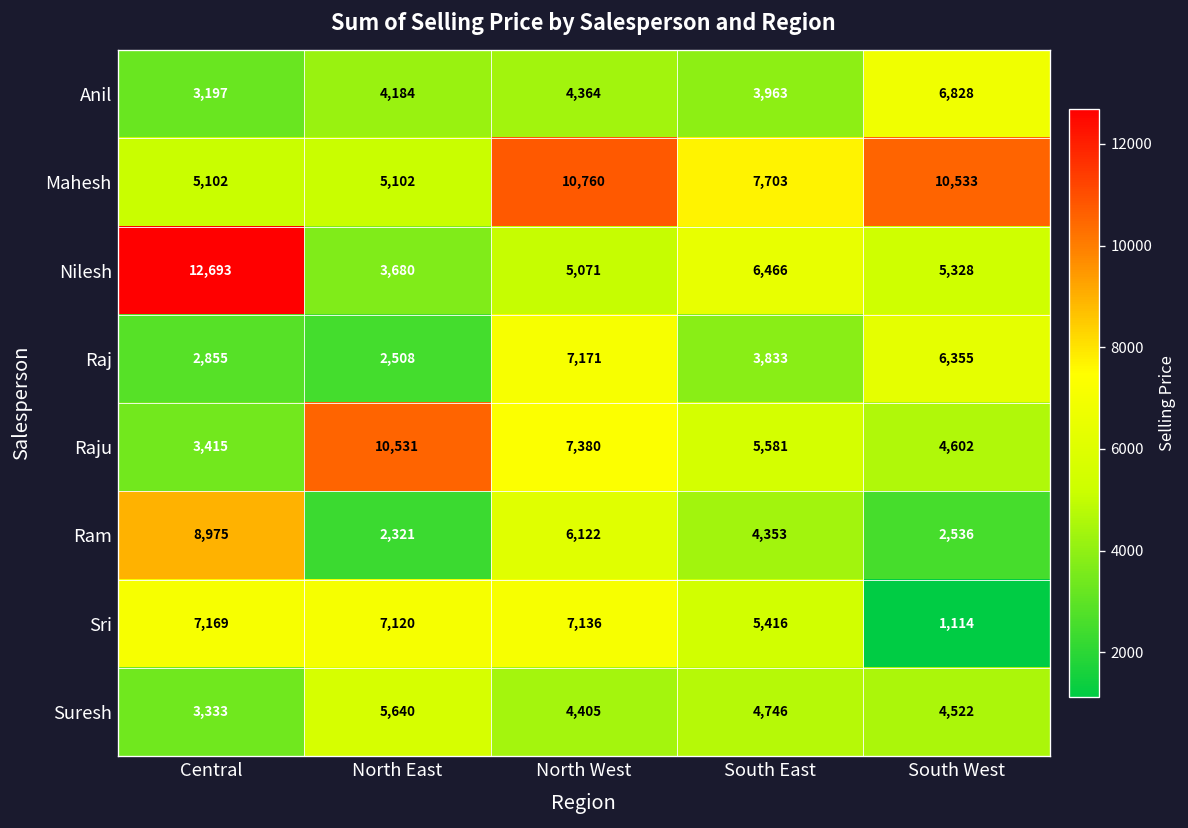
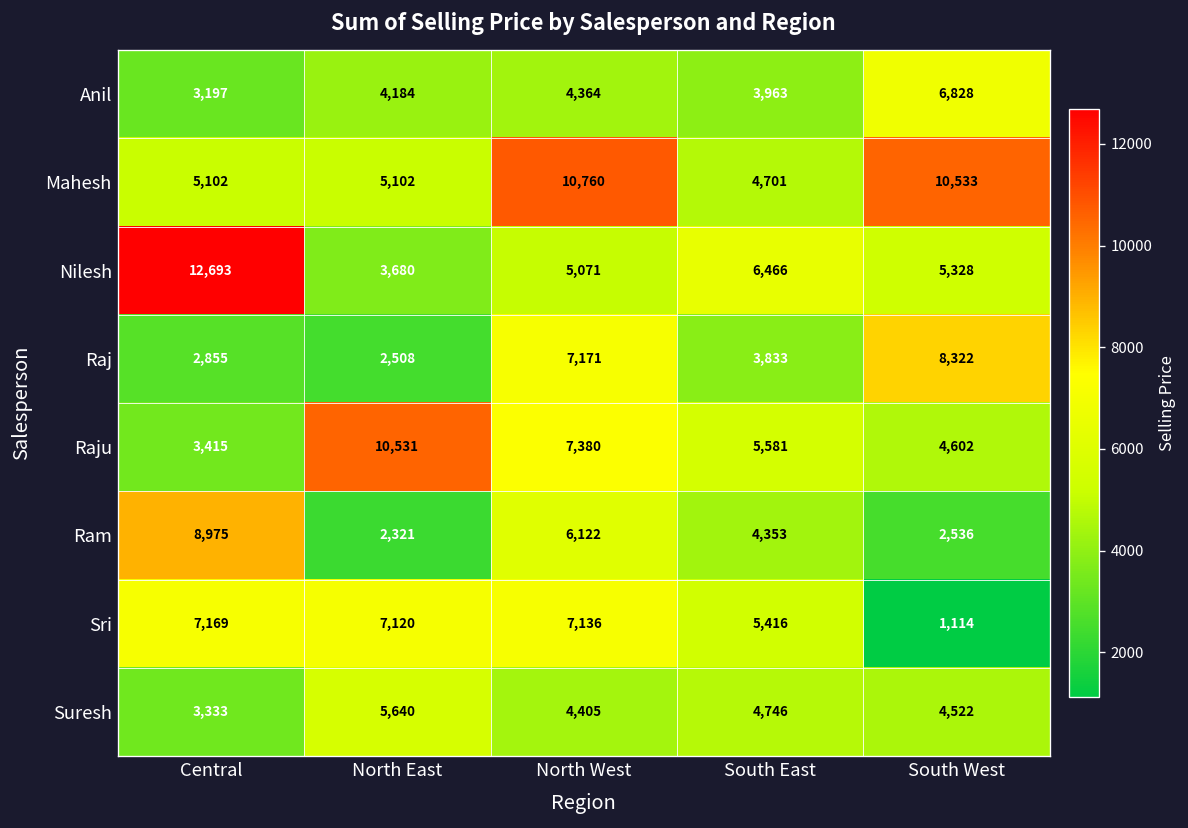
Mahesh, South East: 7,703 -> 4,701
Raj, South West: 6,355 -> 8,322
